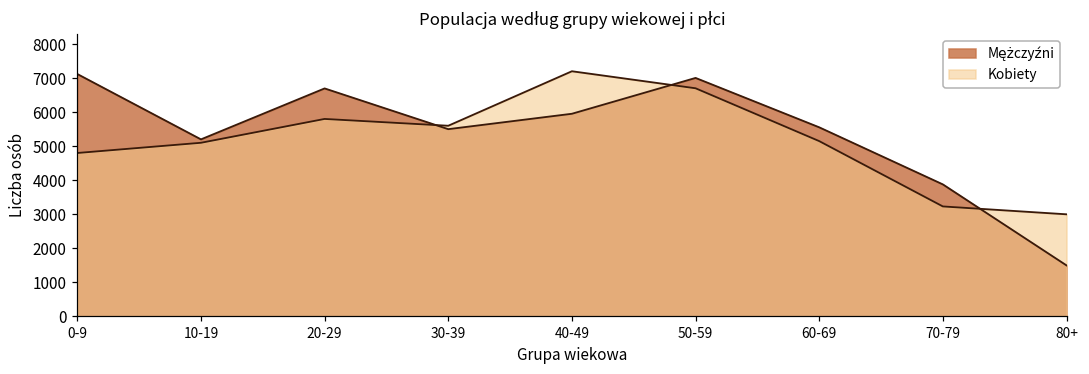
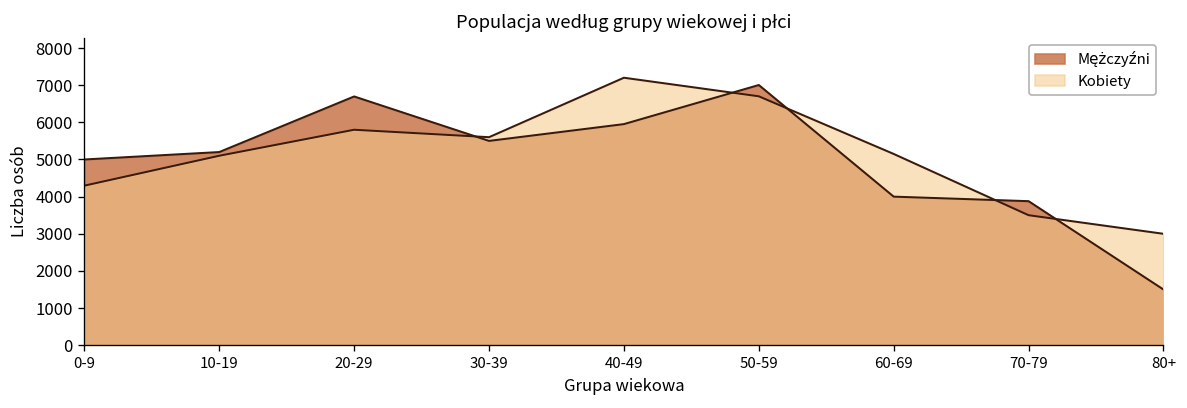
Mężczyźni, 0-9: 7100 -> 5000
Kobiety, 0-9: 4800 -> 4300
Mężczyźni, 60-69: 5600 -> 4000
Kobiety, 70-79: 3200 -> 3500
